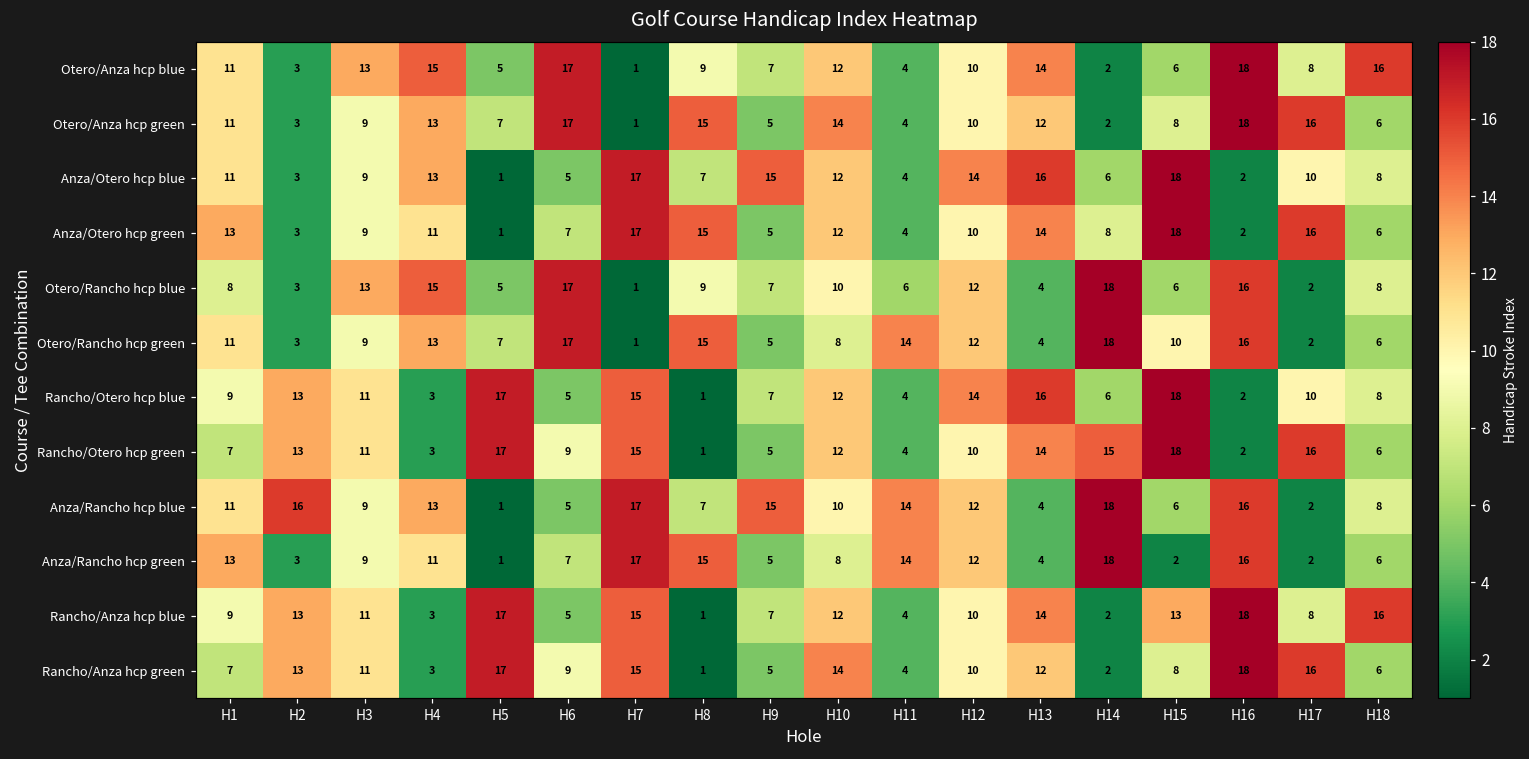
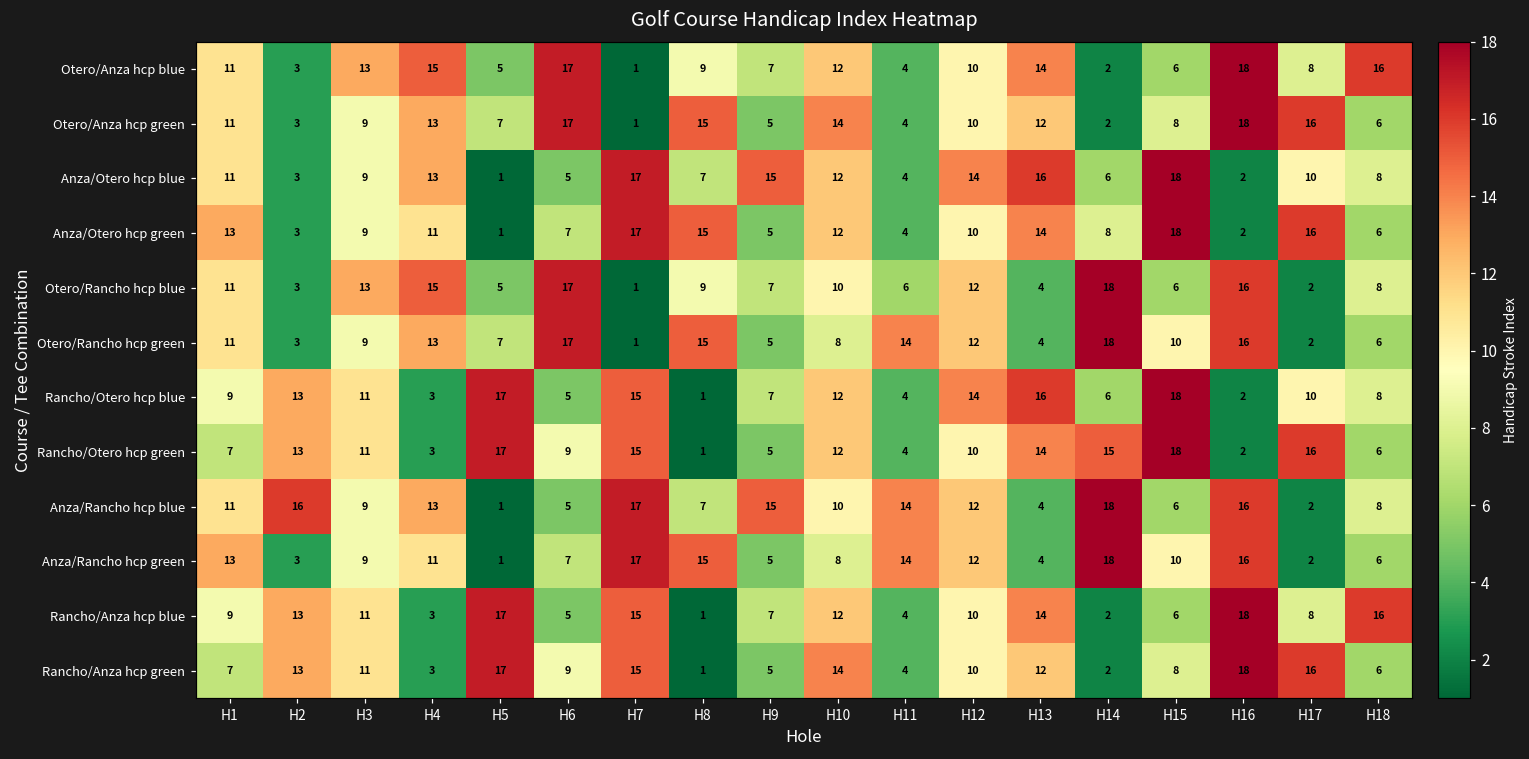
Otero/Rancho hcp blue, H1: 8 -> 11
Anza/Rancho hcp green, H15: 2 -> 10
Rancho/Anza hcp blue, H15: 13 -> 6
